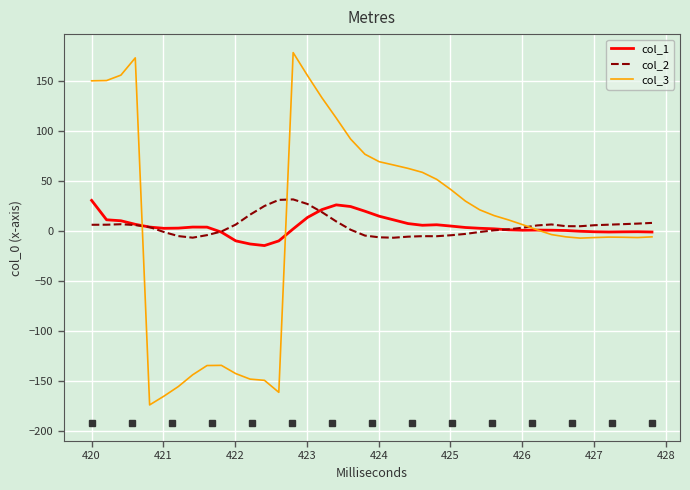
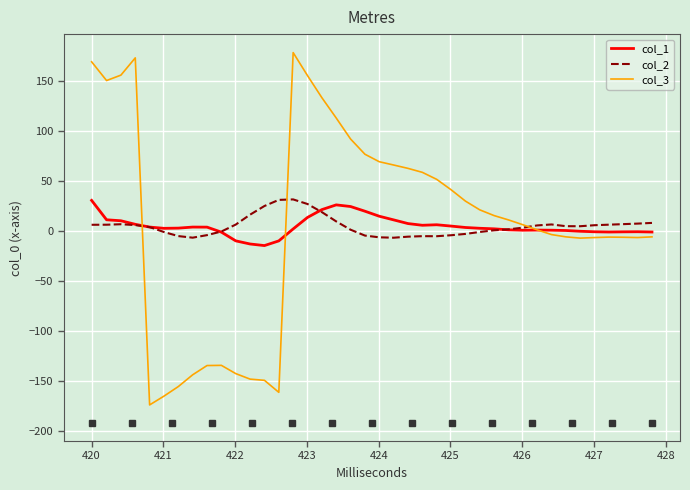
col_3, 420: 150 -> 170
